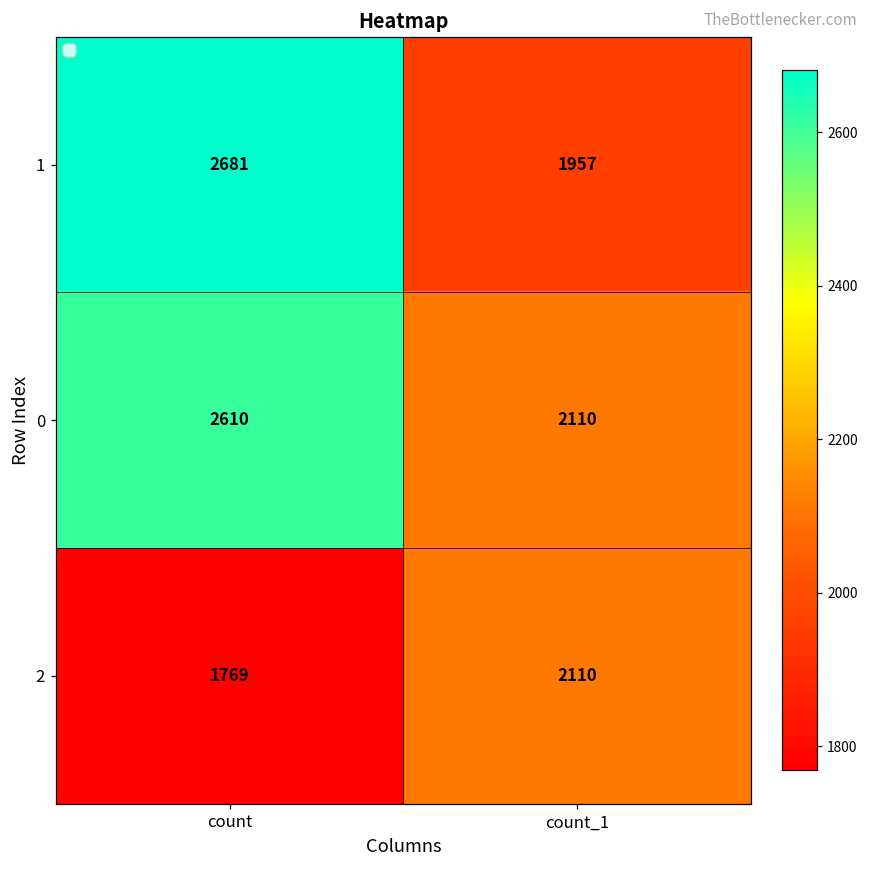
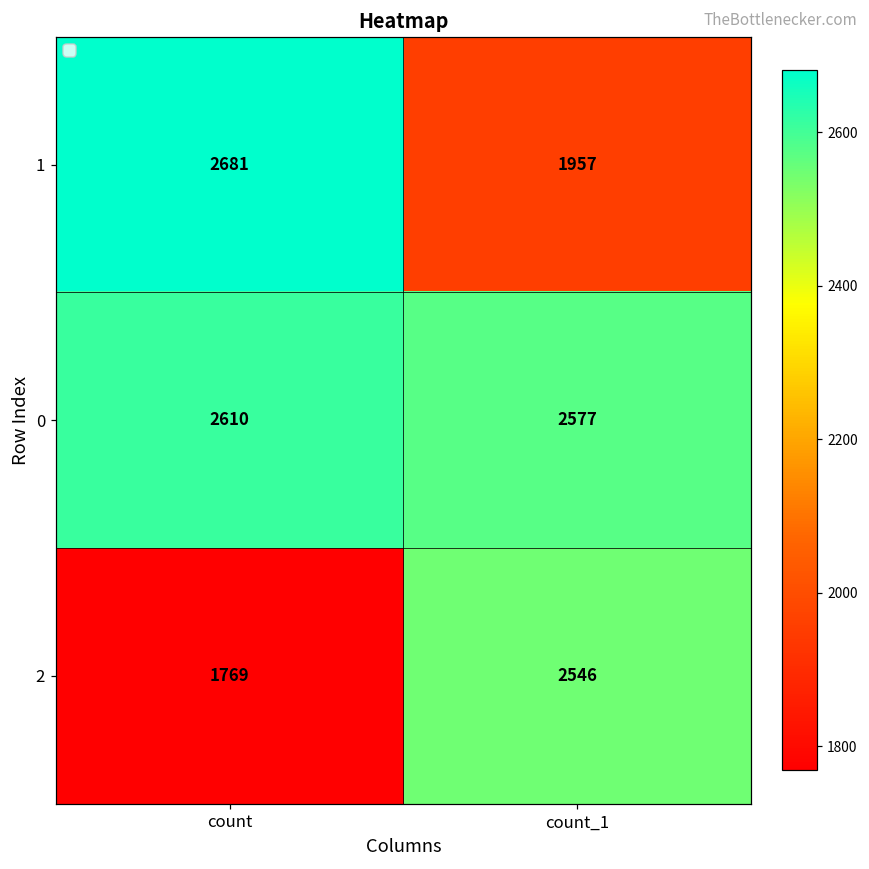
0, count_1: 2110 -> 2577
2, count_1: 2110 -> 2546
